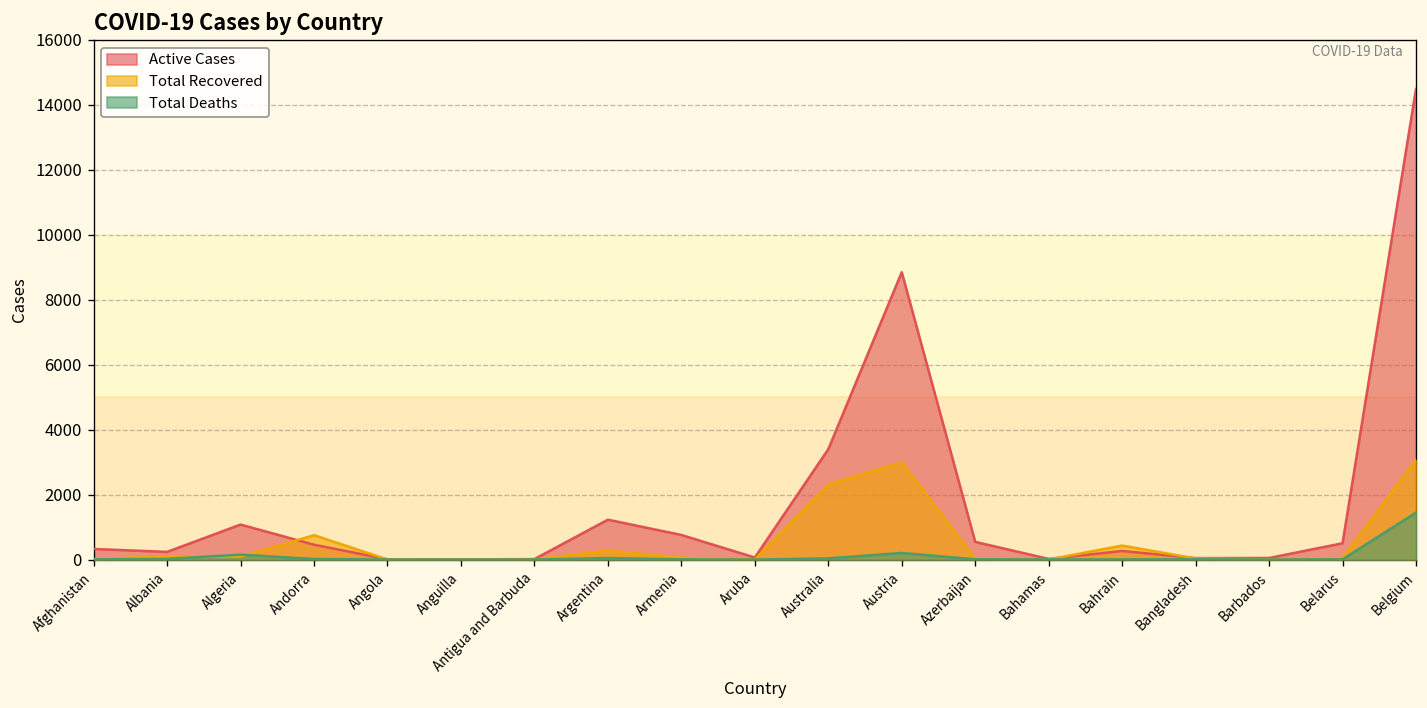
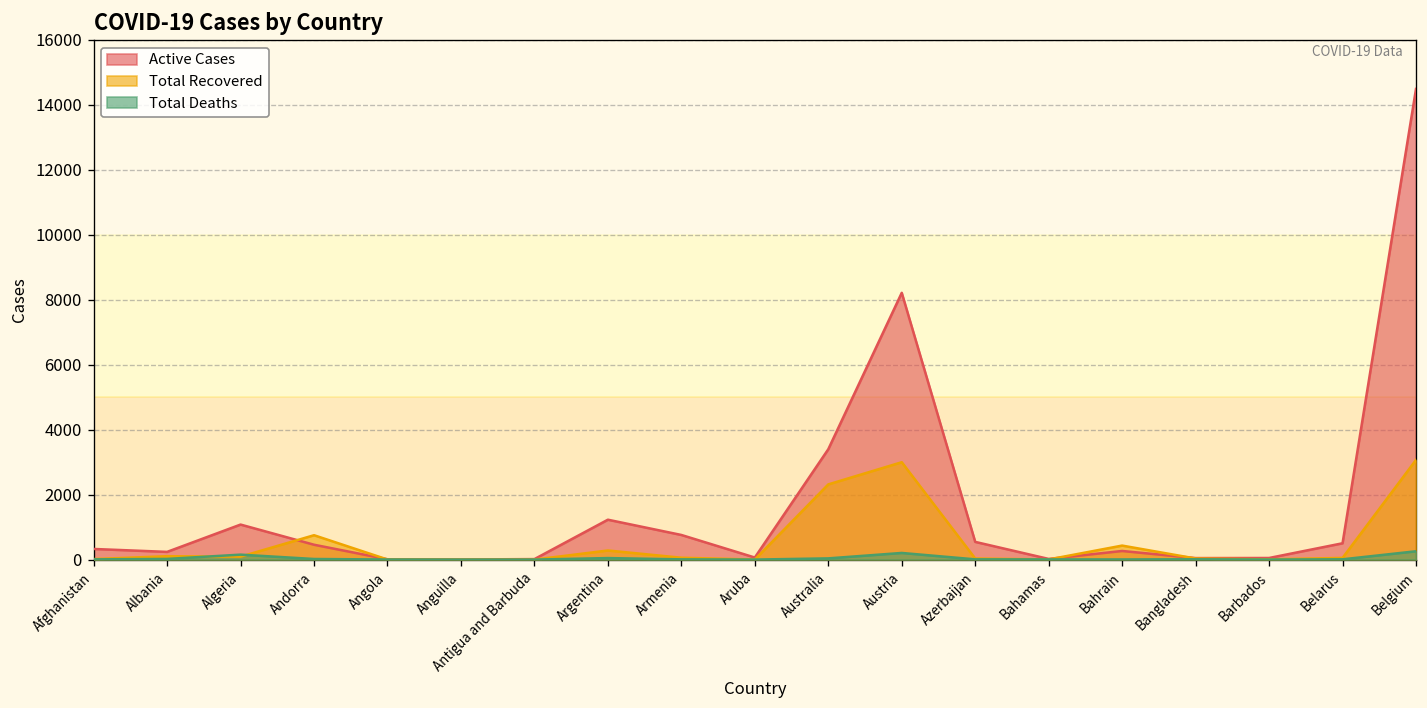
Active Cases, Austria: 8800 -> 8200
Total Deaths, Belgium: 1400 -> 300
